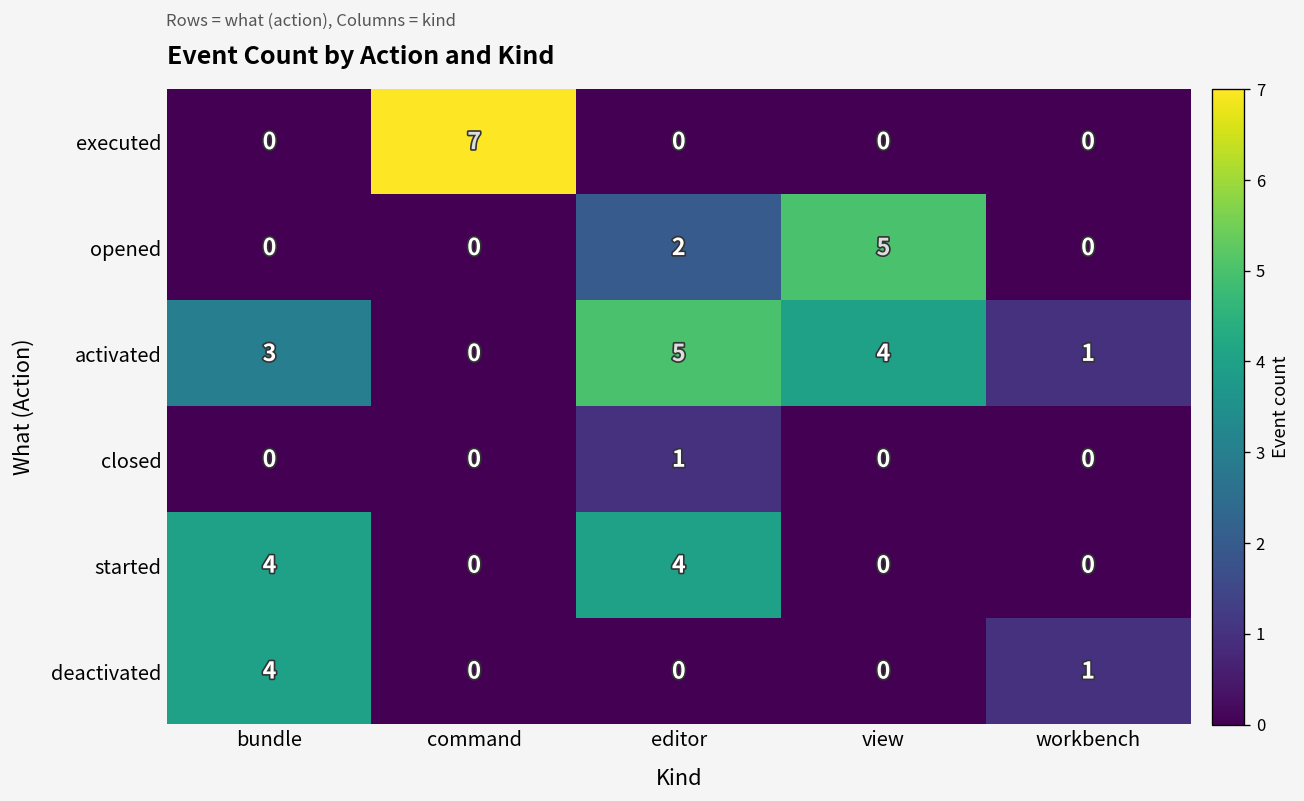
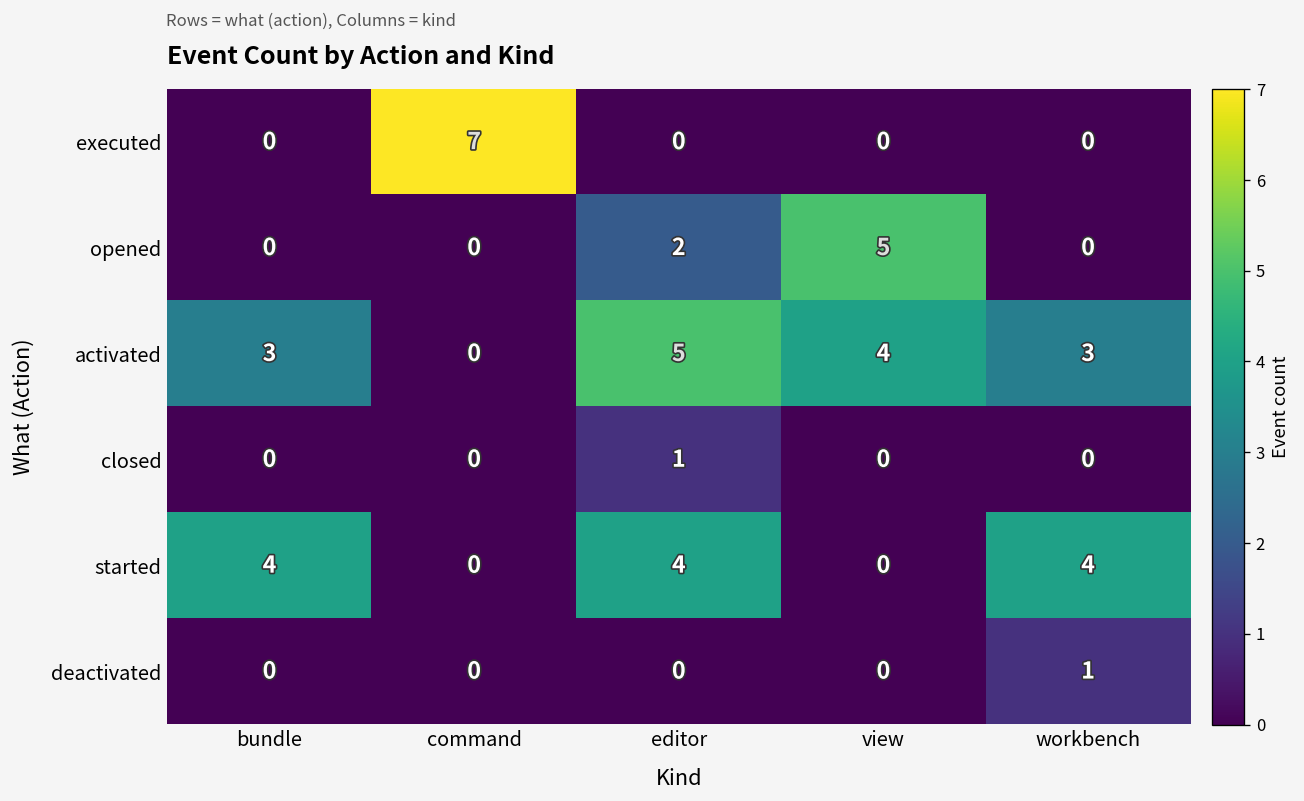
activated, workbench: 1 -> 3
started, workbench: 0 -> 4
deactivated, bundle: 4 -> 0
